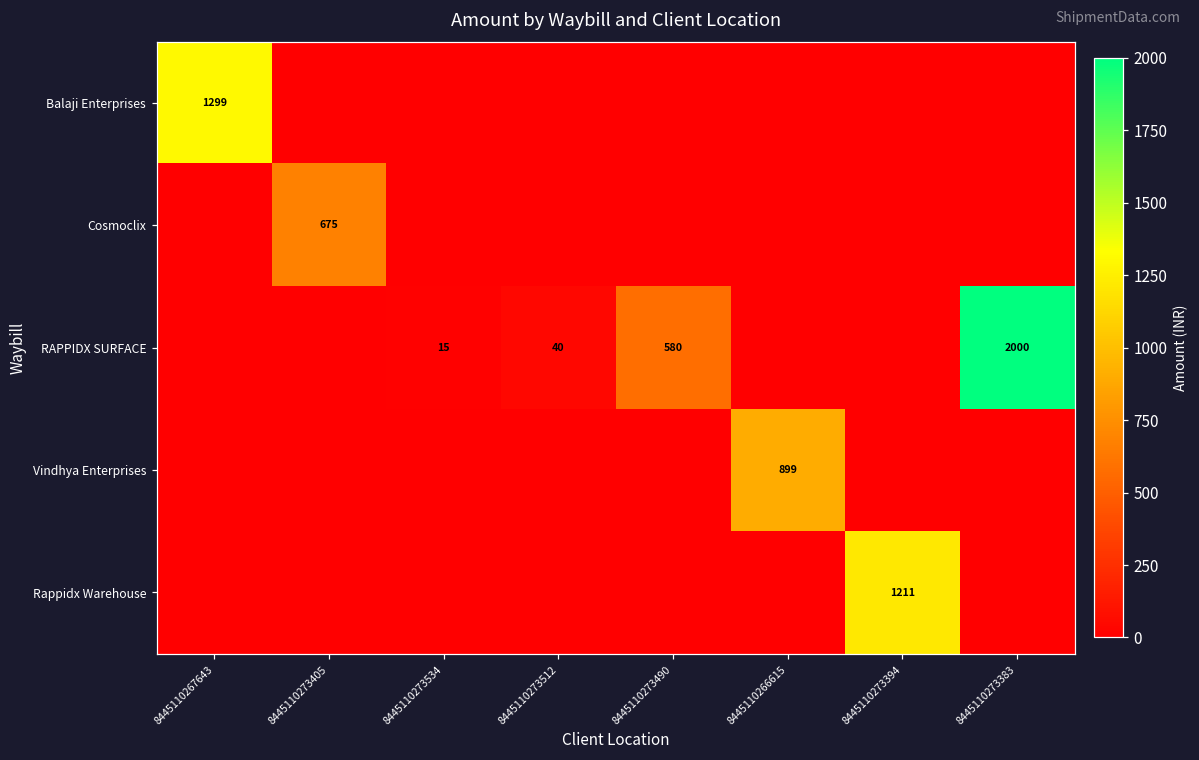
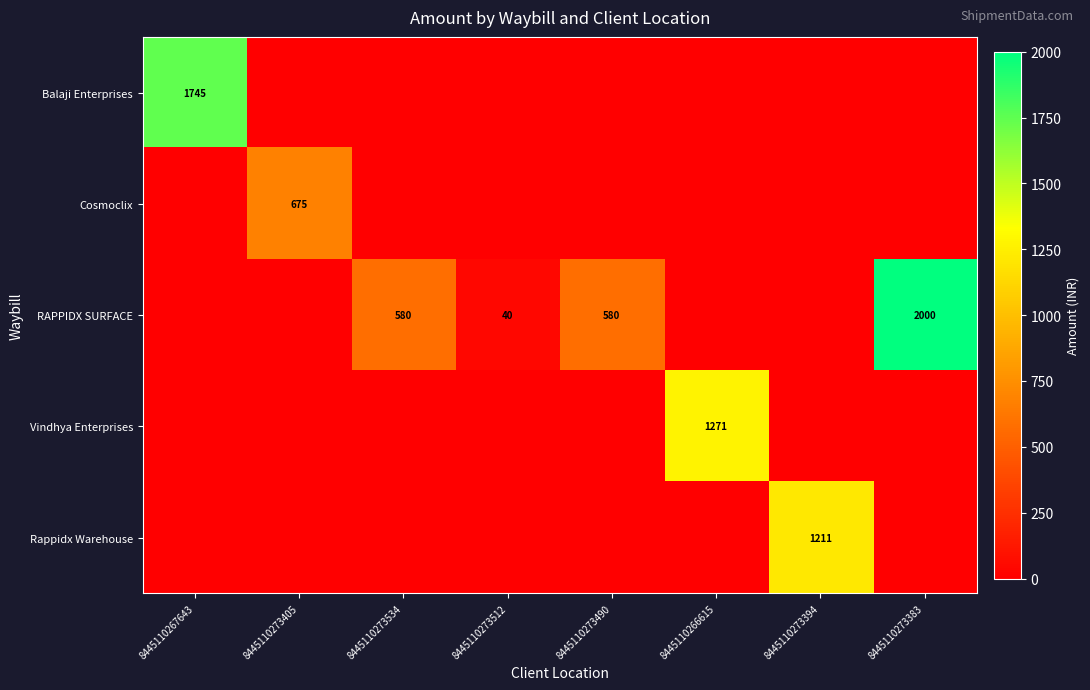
Balaji Enterprises, 8445110267643: 1299 -> 1745
RAPPIDX SURFACE, 8445110273534: 15 -> 580
Vindhya Enterprises, 8445110266615: 899 -> 1271
